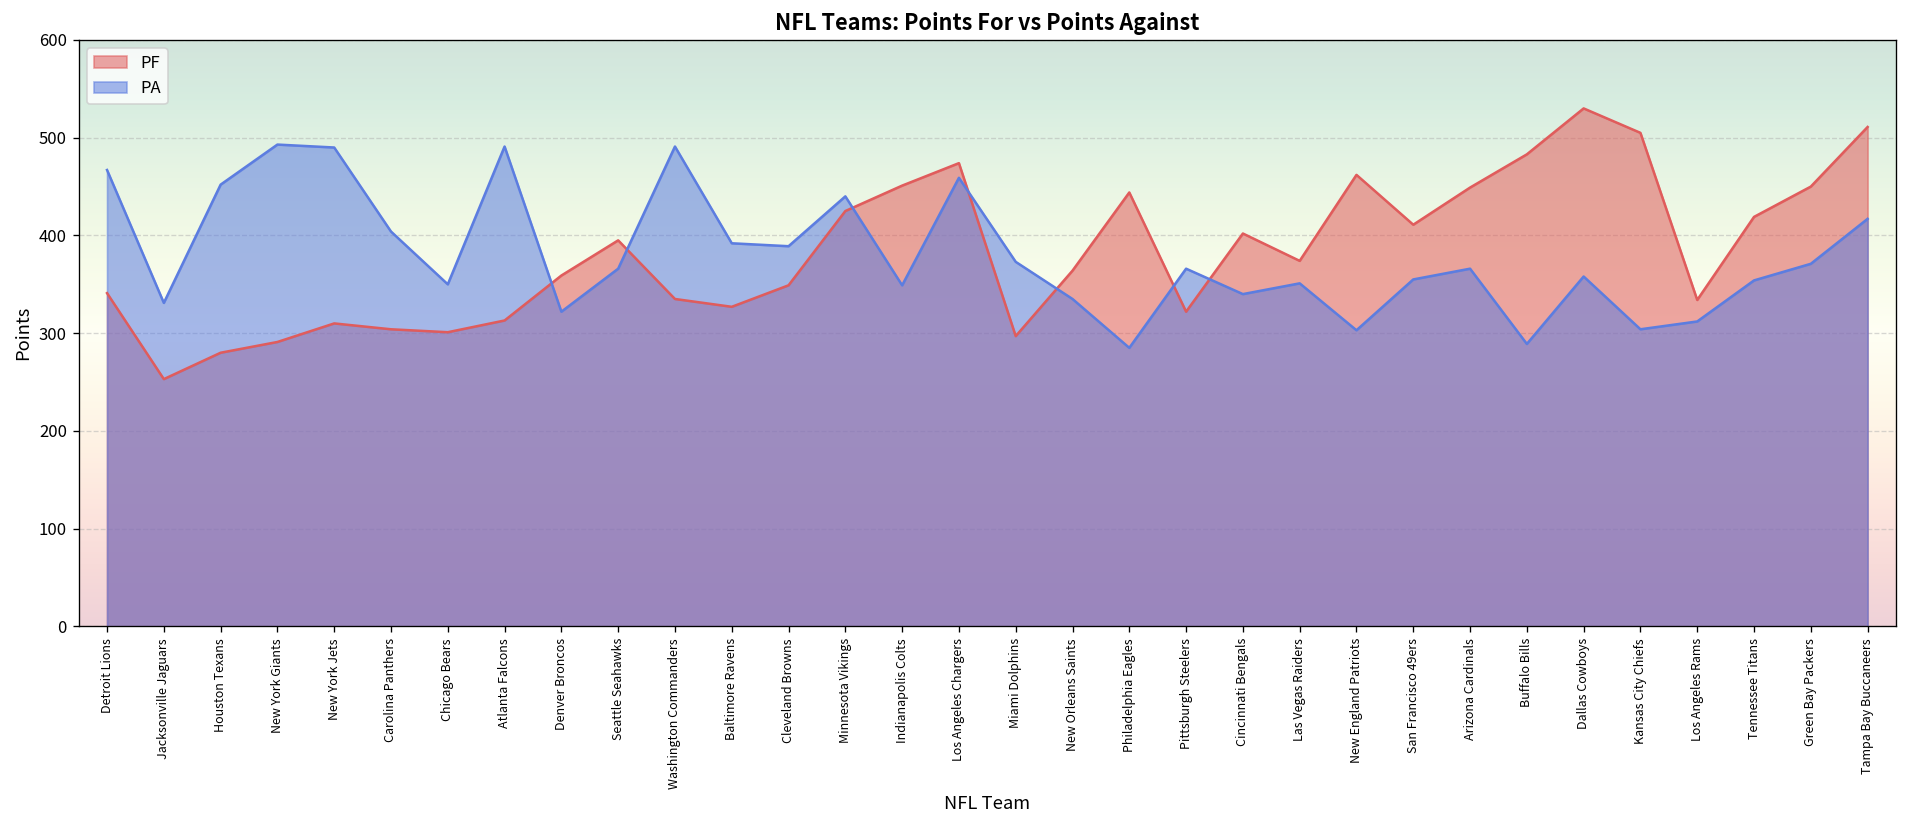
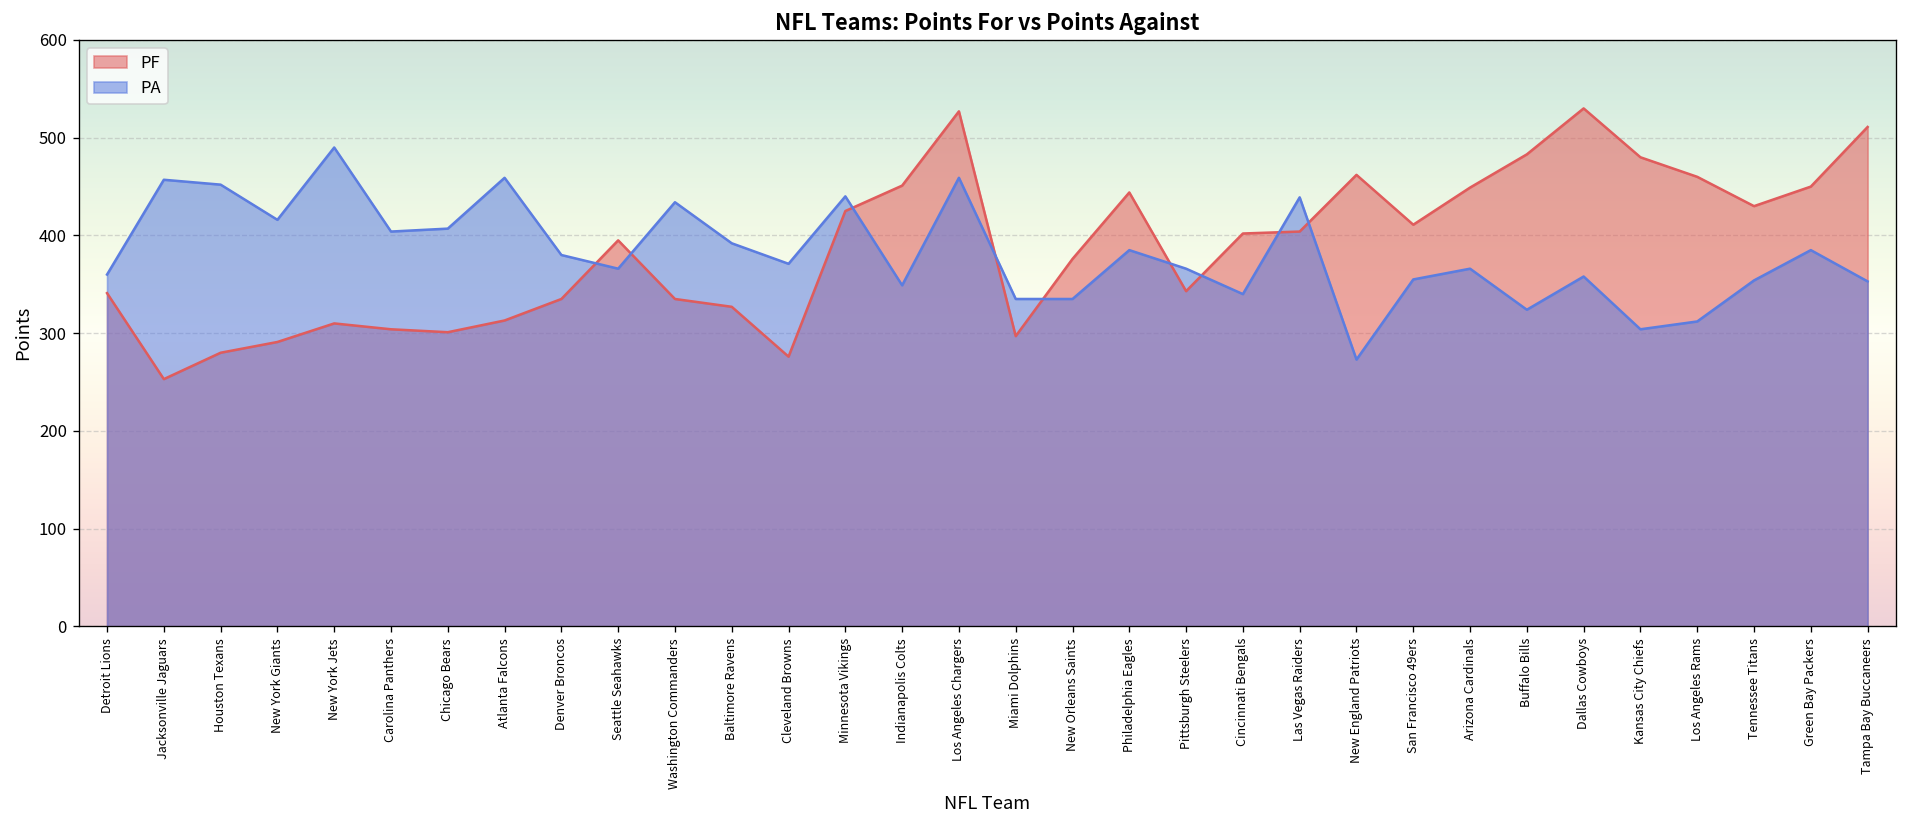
PA, Detroit Lions: 470 -> 360
PA, Jacksonville Jaguars: 330 -> 460
PA, New York Giants: 490 -> 420
PA, Chicago Bears: 350 -> 410
PA, Atlanta Falcons: 490 -> 460
PF, Denver Broncos: 360 -> 340
PA, Denver Broncos: 320 -> 380
PA, Washington Commanders: 490 -> 430
PF, Cleveland Browns: 350 -> 280
PA, Cleveland Browns: 390 -> 370
PF, Los Angeles Chargers: 470 -> 530
PA, Miami Dolphins: 370 -> 340
PF, New Orleans Saints: 360 -> 380
PA, Philadelphia Eagles: 290 -> 390
PF, Pittsburgh Steelers: 320 -> 340
PF, Las Vegas Raiders: 370 -> 400
PA, Las Vegas Raiders: 350 -> 440
PA, New England Patriots: 300 -> 270
PA, Buffalo Bills: 290 -> 320
PF, Kansas City Chiefs: 510 -> 480
PF, Los Angeles Rams: 330 -> 460
PF, Tennessee Titans: 420 -> 430
PA, Green Bay Packers: 370 -> 390
PA, Tampa Bay Buccaneers: 420 -> 350
